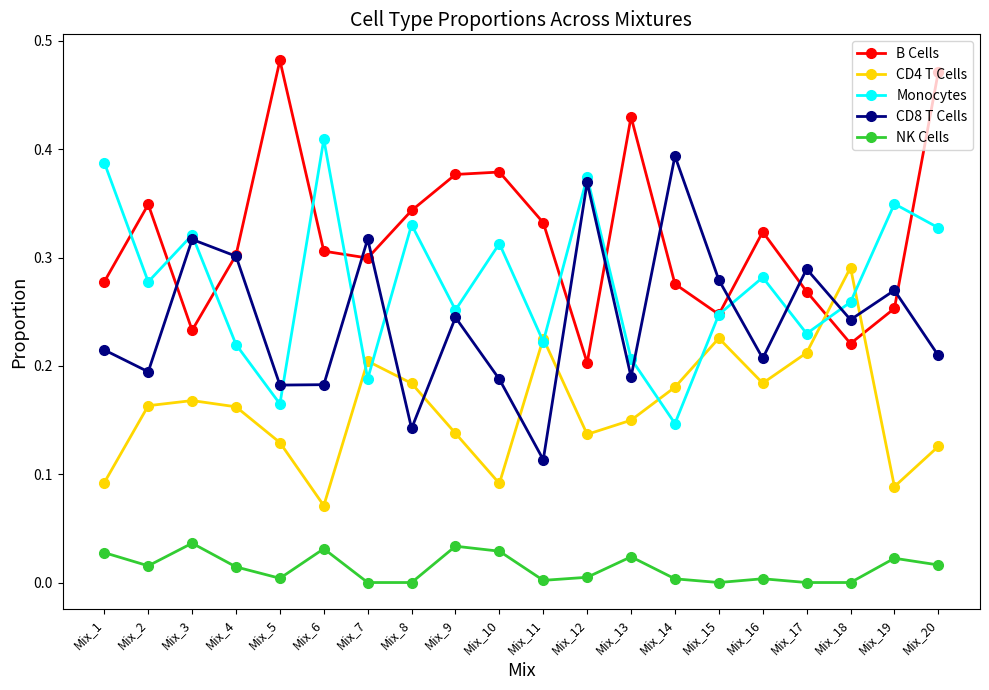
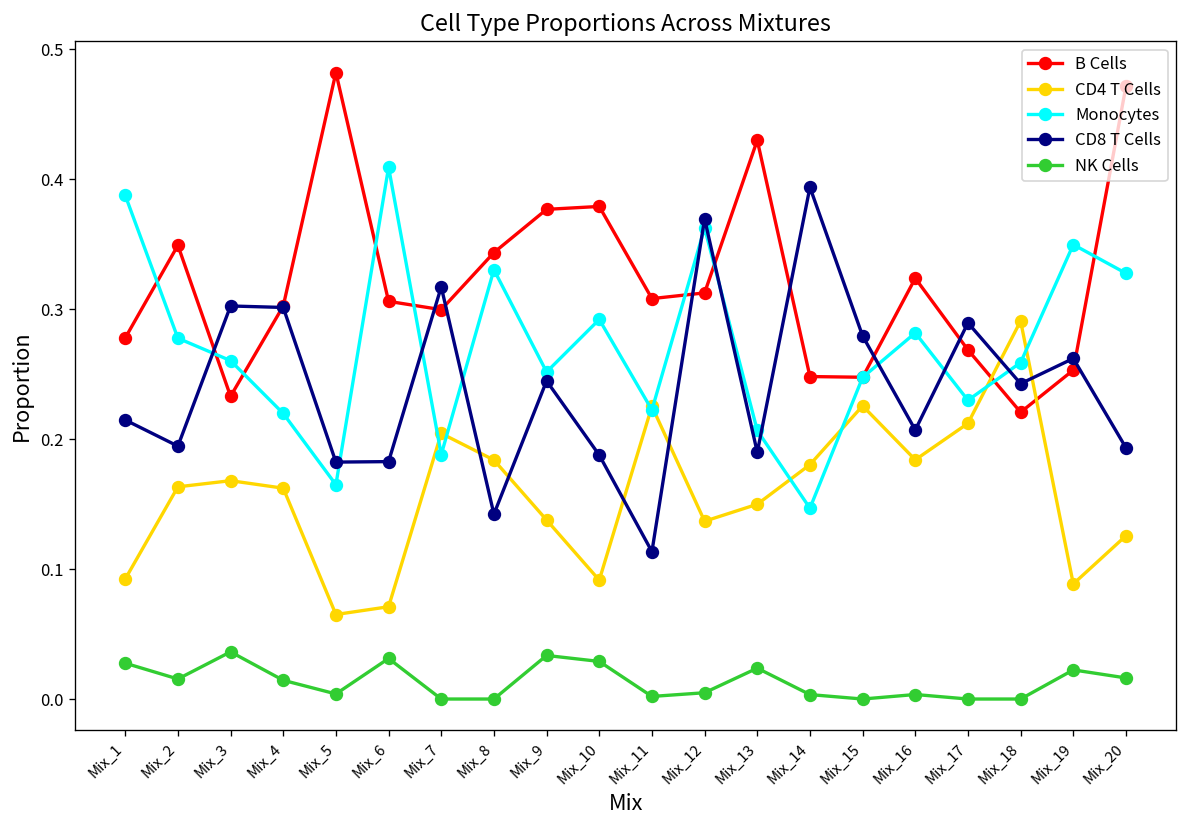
Monocytes, Mix_3: 0.321 -> 0.260
CD8 T Cells, Mix_3: 0.317 -> 0.302
CD4 T Cells, Mix_5: 0.129 -> 0.065
Monocytes, Mix_10: 0.313 -> 0.292
B Cells, Mix_11: 0.332 -> 0.308
B Cells, Mix_12: 0.203 -> 0.313
Monocytes, Mix_12: 0.374 -> 0.363
B Cells, Mix_14: 0.276 -> 0.248
CD8 T Cells, Mix_19: 0.270 -> 0.262
CD8 T Cells, Mix_20: 0.210 -> 0.193
